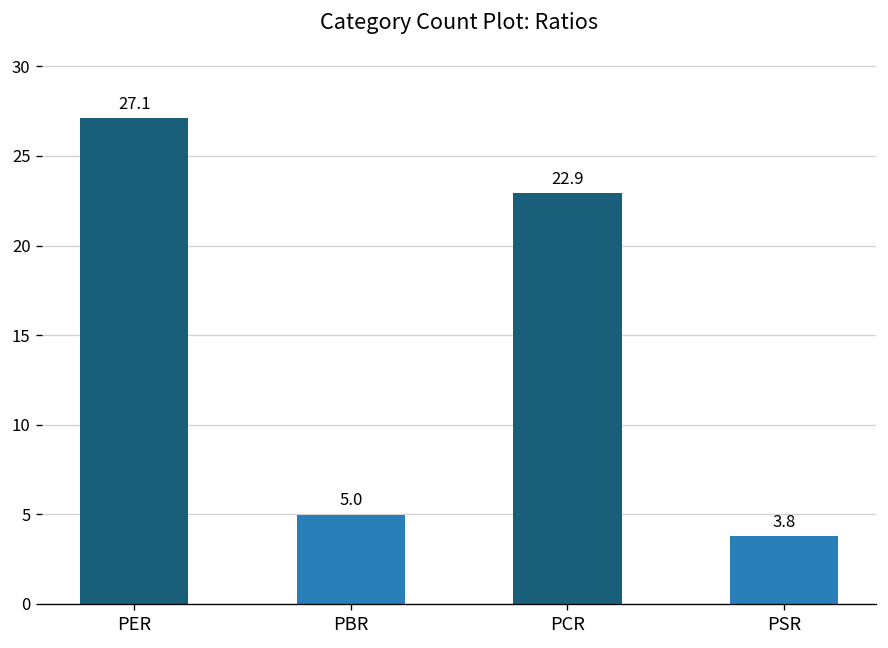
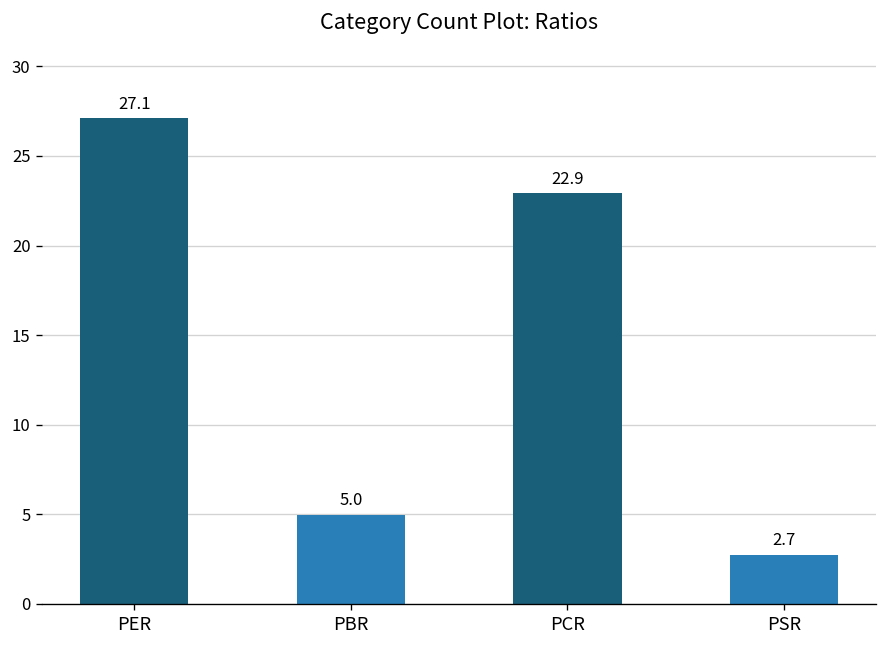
PSR: 3.8 -> 2.7
